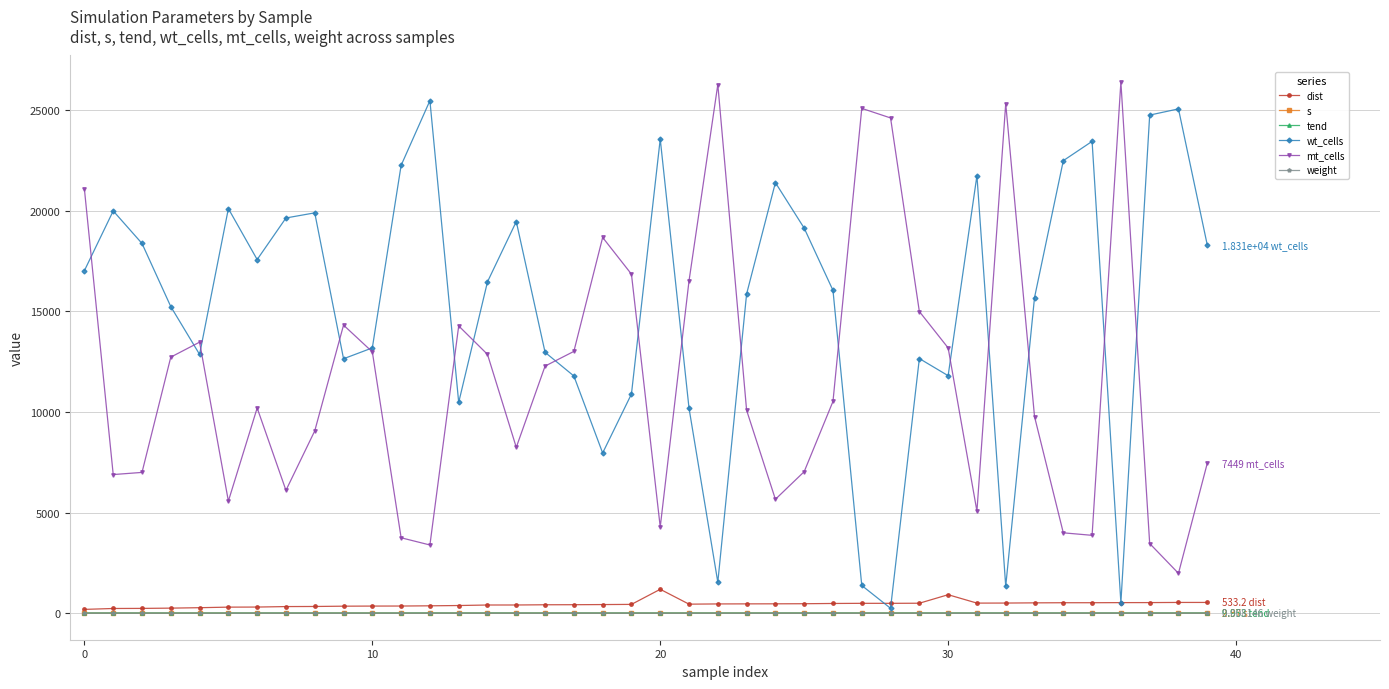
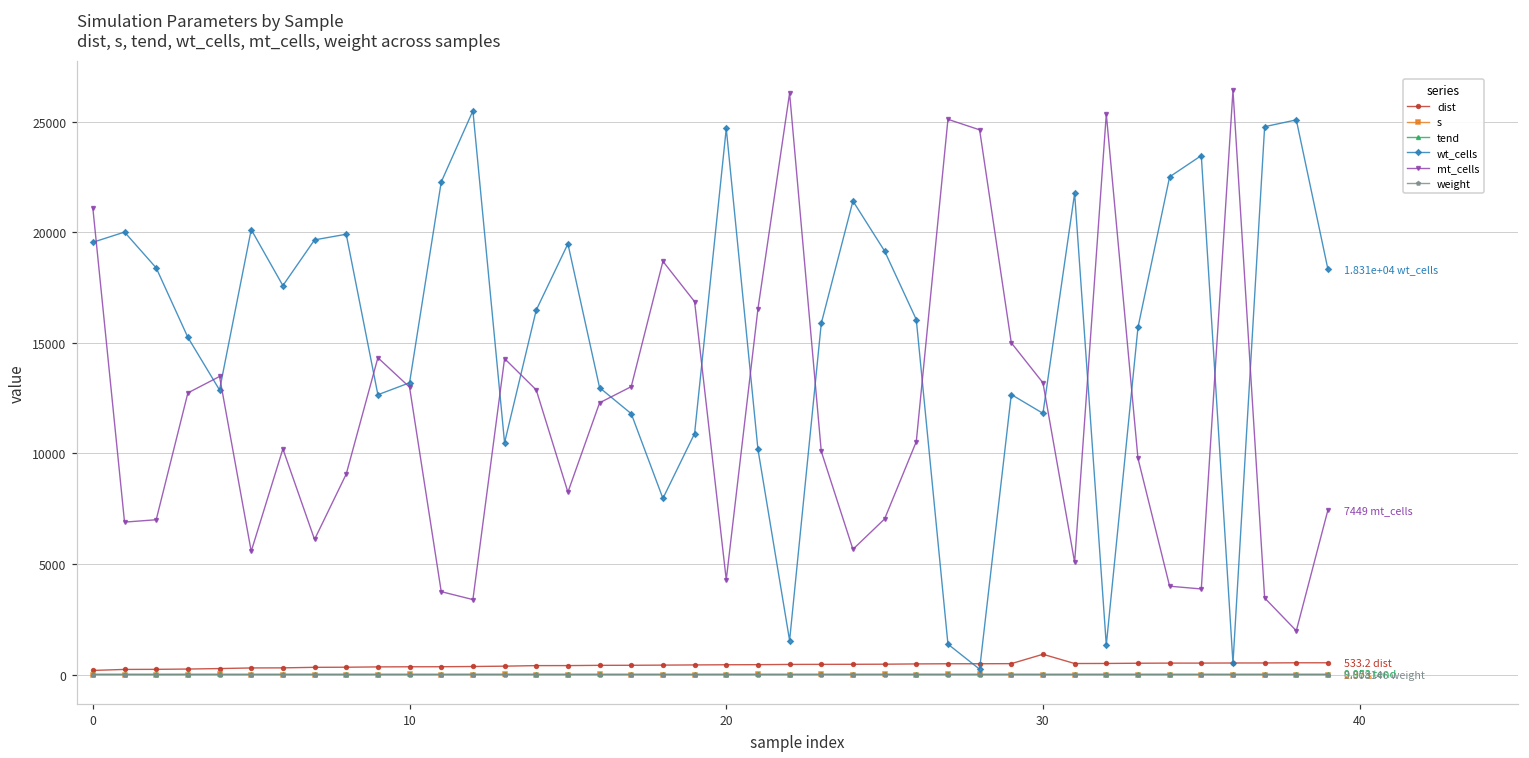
wt_cells, 0: 17000 -> 19500
dist, 20: 1200 -> 400
wt_cells, 20: 23600 -> 24700
